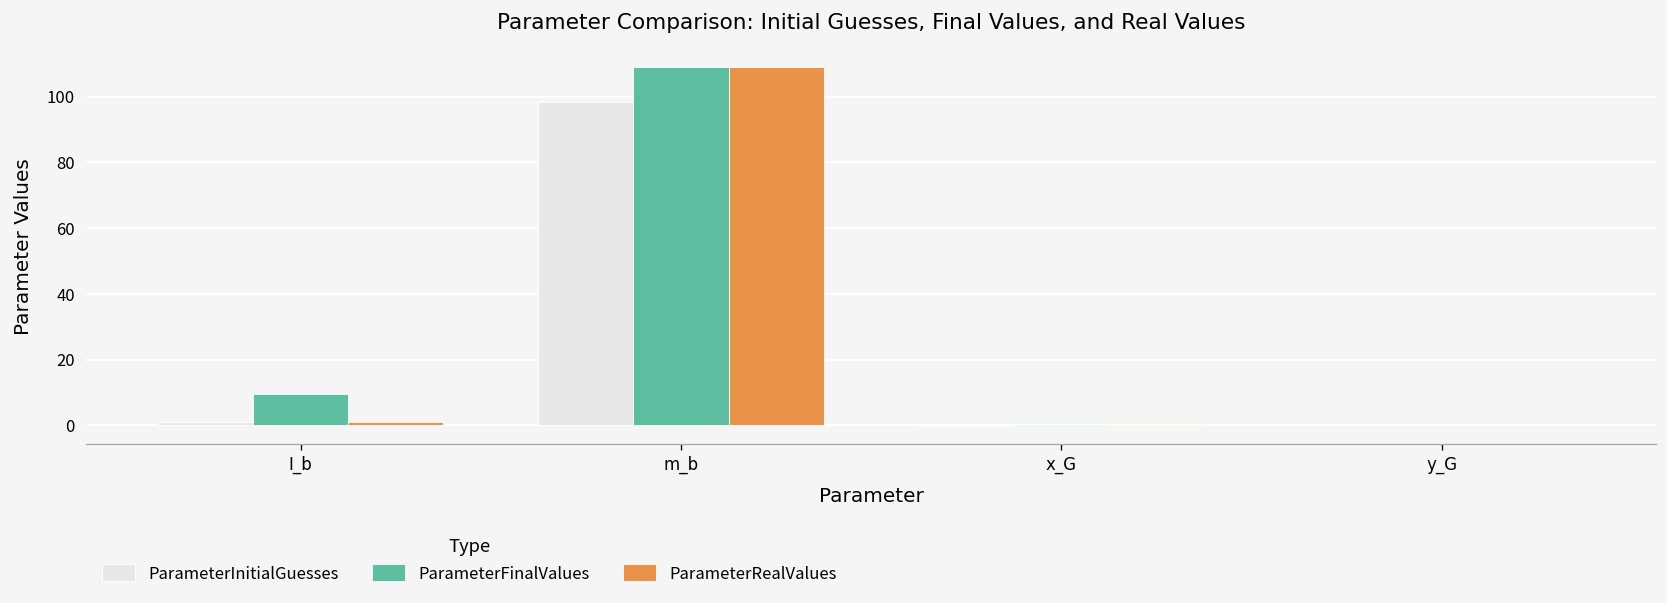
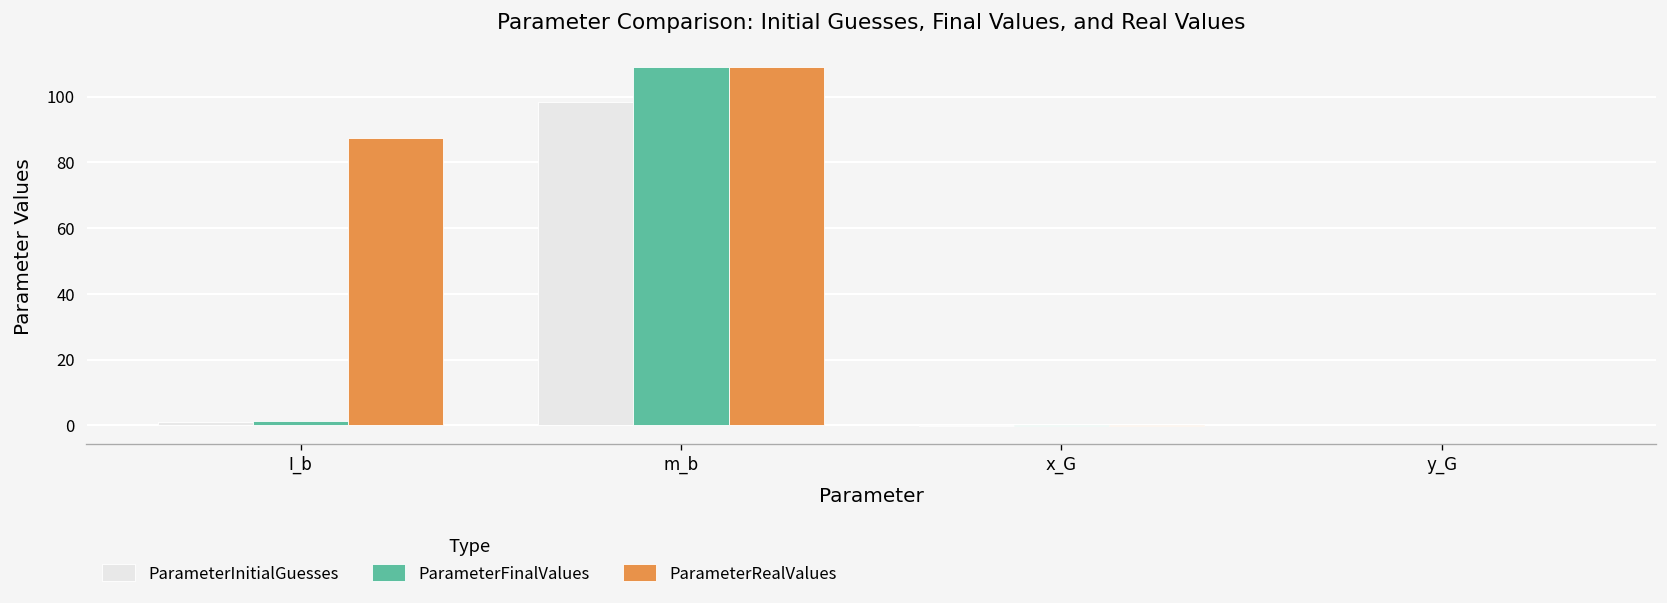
ParameterFinalValues, I_b: 10 -> 1
ParameterRealValues, I_b: 1 -> 87
